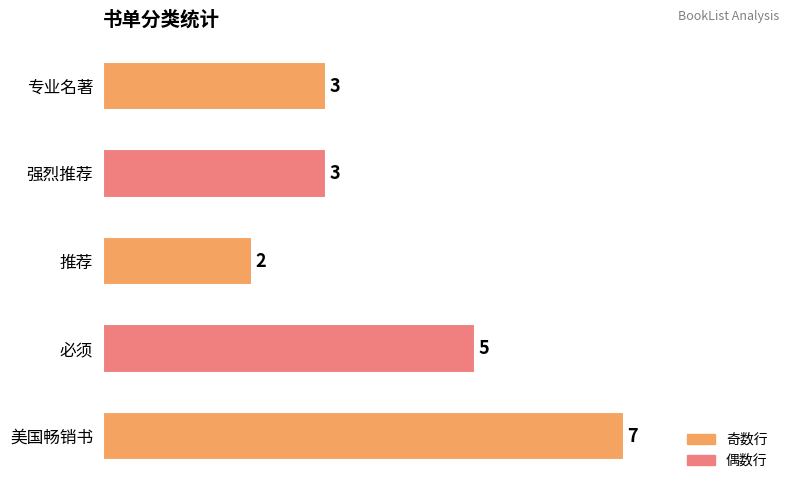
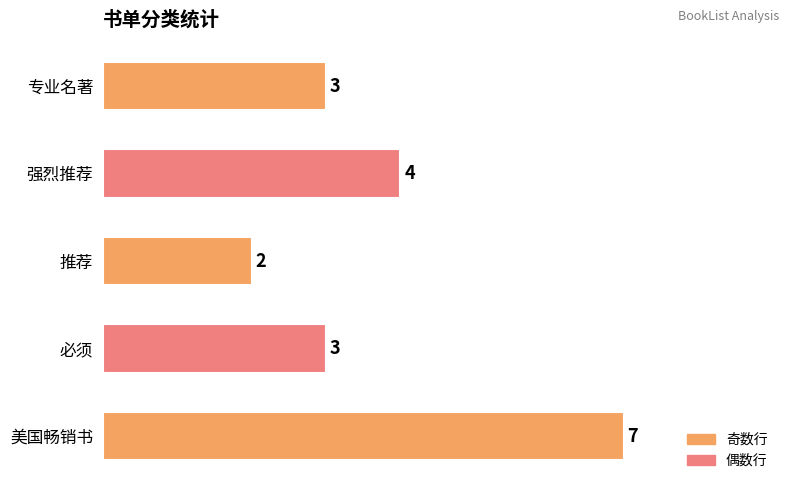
强烈推荐: 3 -> 4
必须: 5 -> 3
